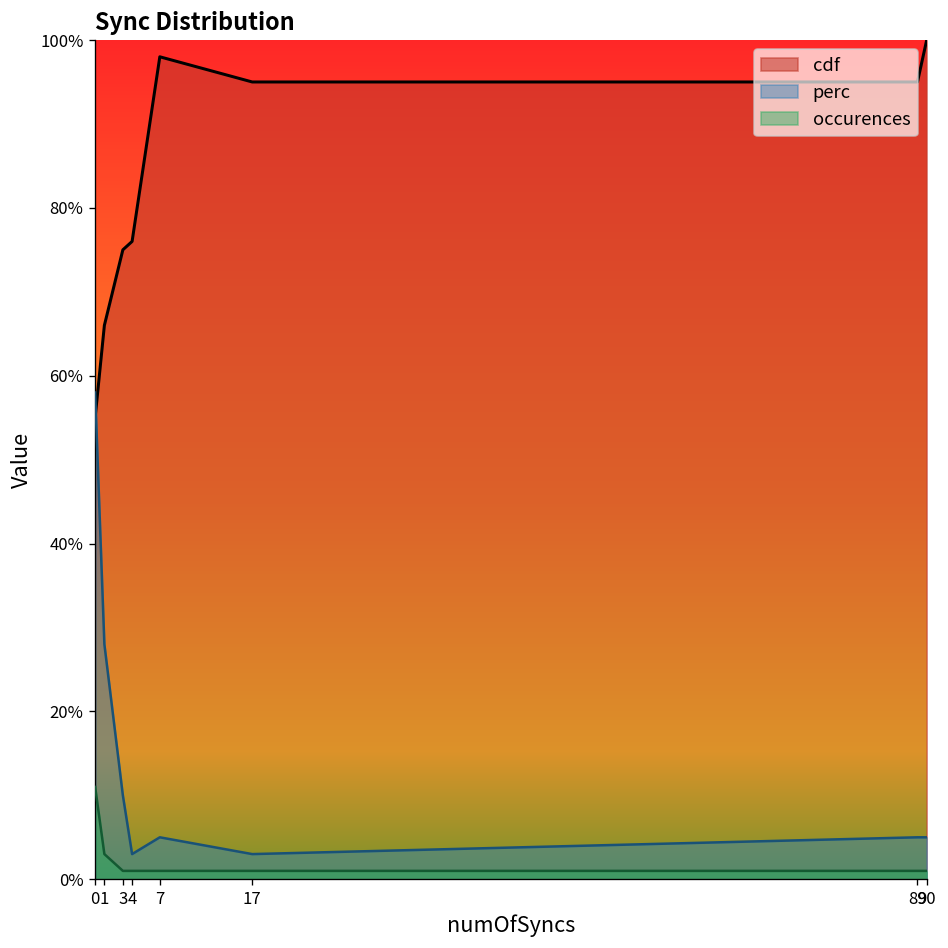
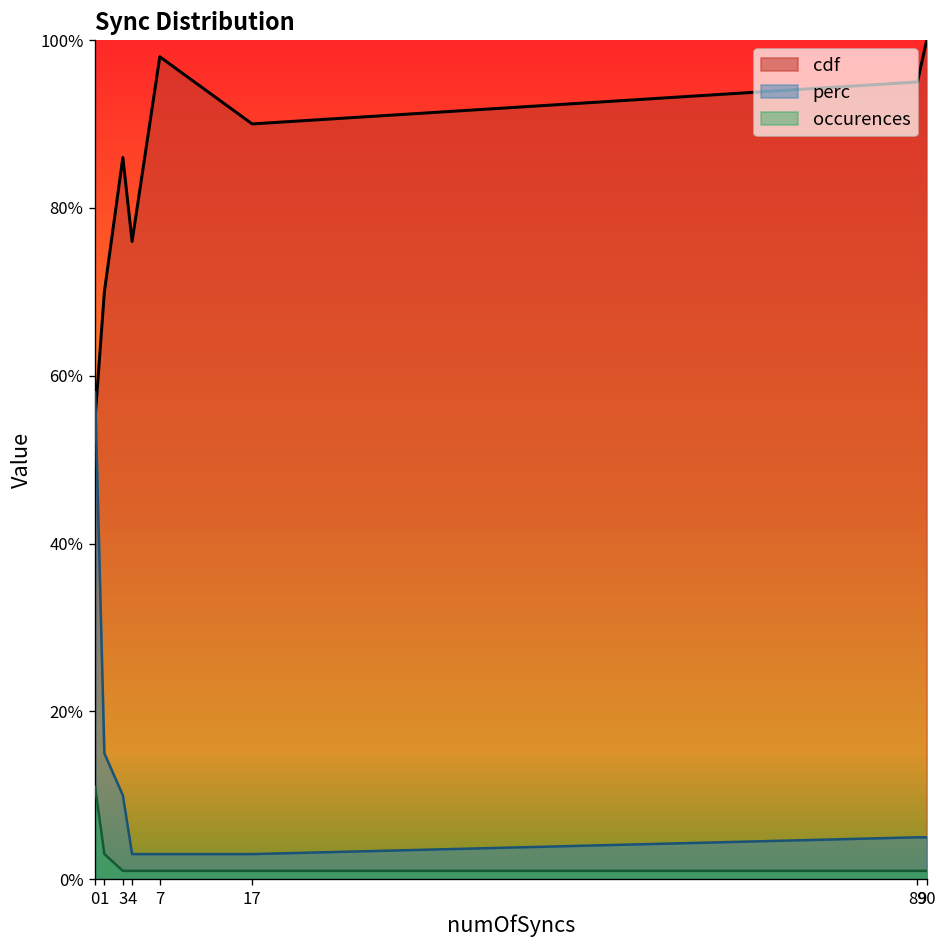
cdf, 1: 66% -> 70%
perc, 1: 28% -> 15%
cdf, 3: 75% -> 86%
perc, 7: 5% -> 3%
cdf, 17: 95% -> 90%
